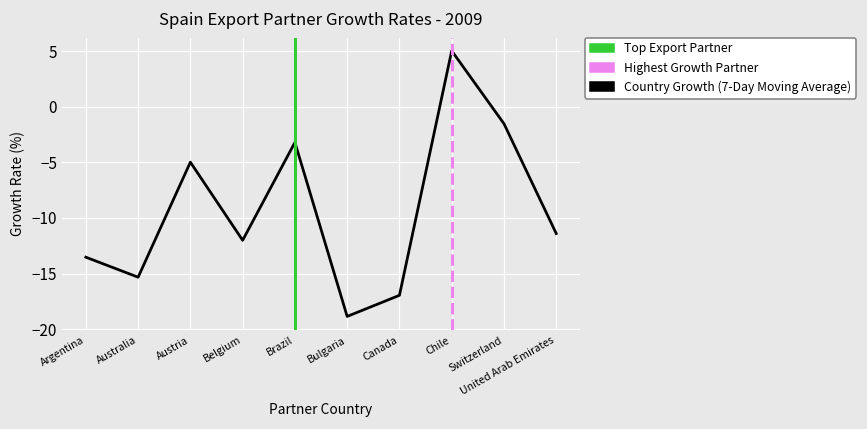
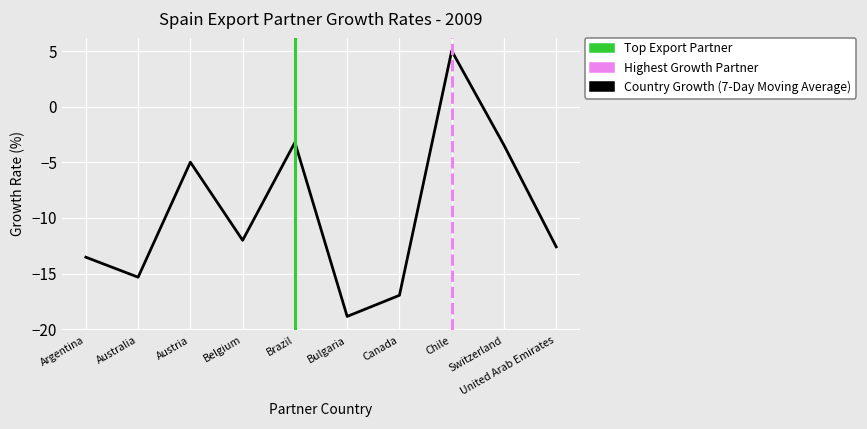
Switzerland: -1.5 -> -3.5
United Arab Emirates: -11.4 -> -12.6
